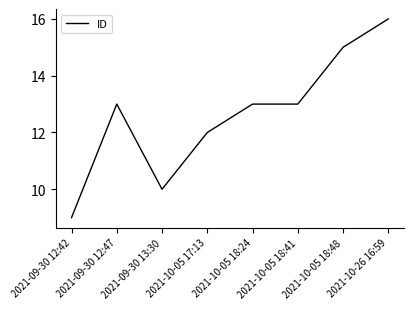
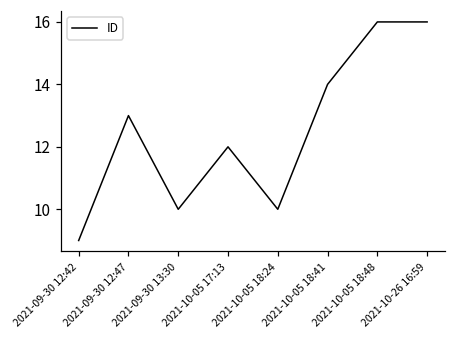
2021-10-05 18:24: 13 -> 10
2021-10-05 18:41: 13 -> 14
2021-10-05 18:48: 15 -> 16
